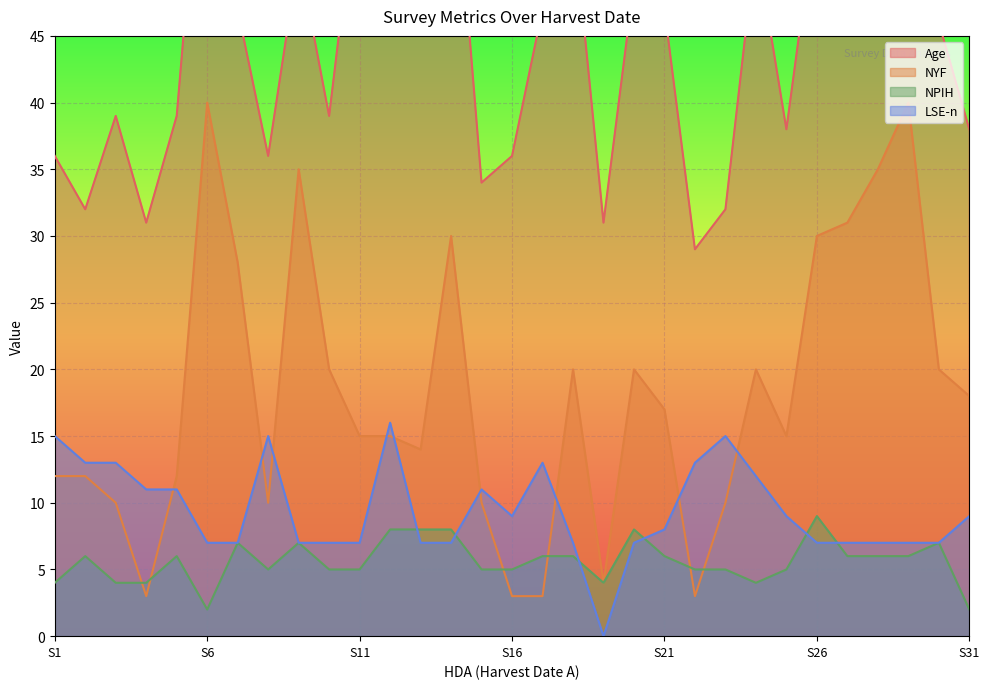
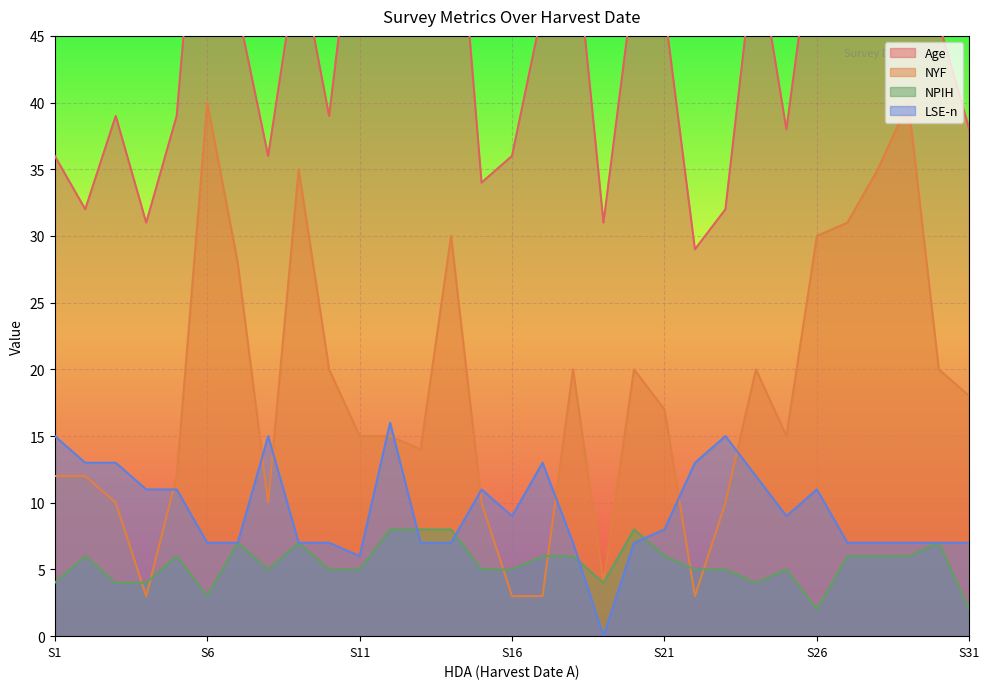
NPIH, S6: 2 -> 3
LSE-n, S11: 7 -> 6
NPIH, S26: 9 -> 2
LSE-n, S26: 7 -> 11
LSE-n, S31: 9 -> 7
